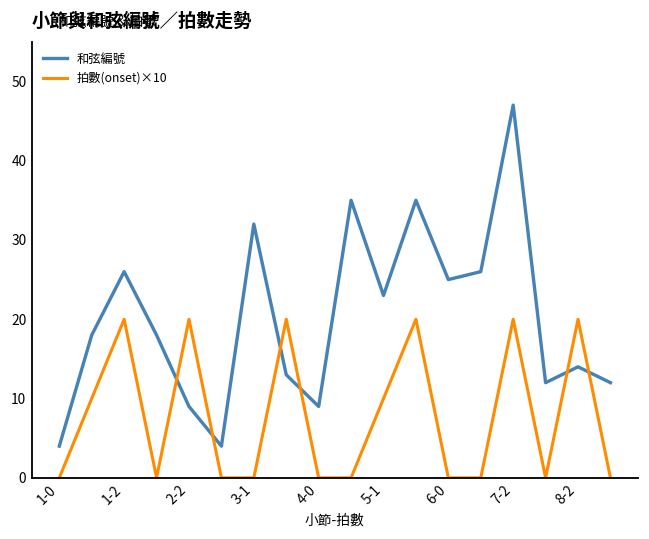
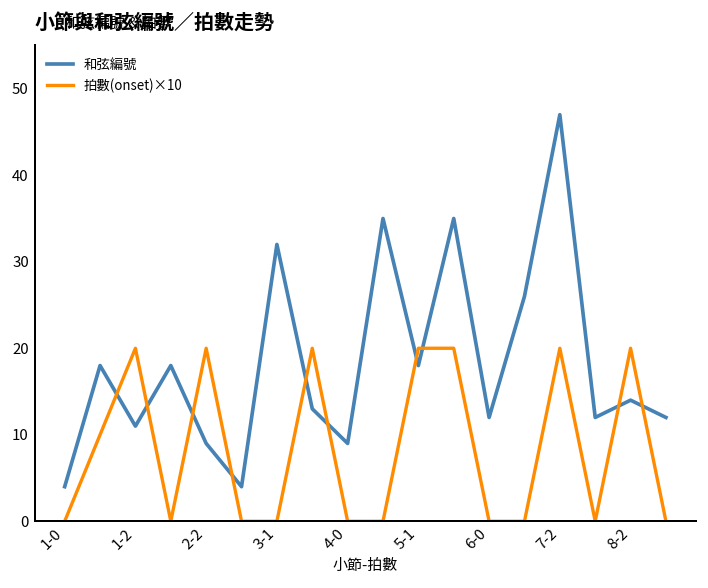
和弦編號, 1-2: 26 -> 11
和弦編號, 5-1: 23 -> 18
拍數(onset)×10, 5-1: 10 -> 20
和弦編號, 6-0: 25 -> 12
